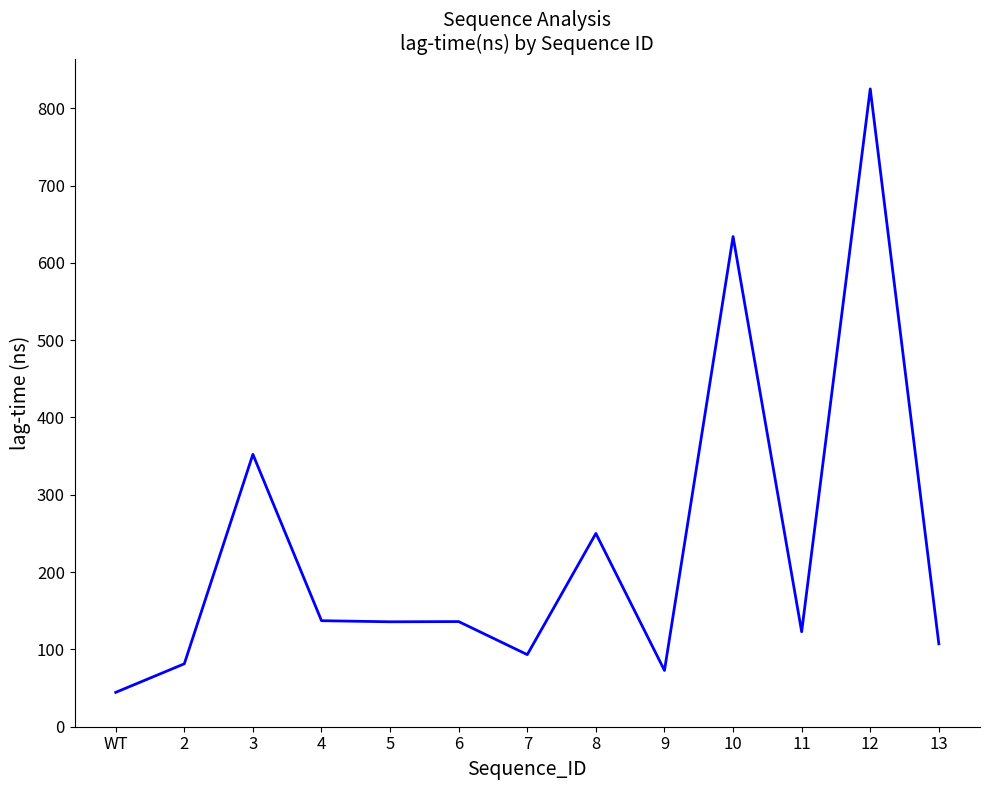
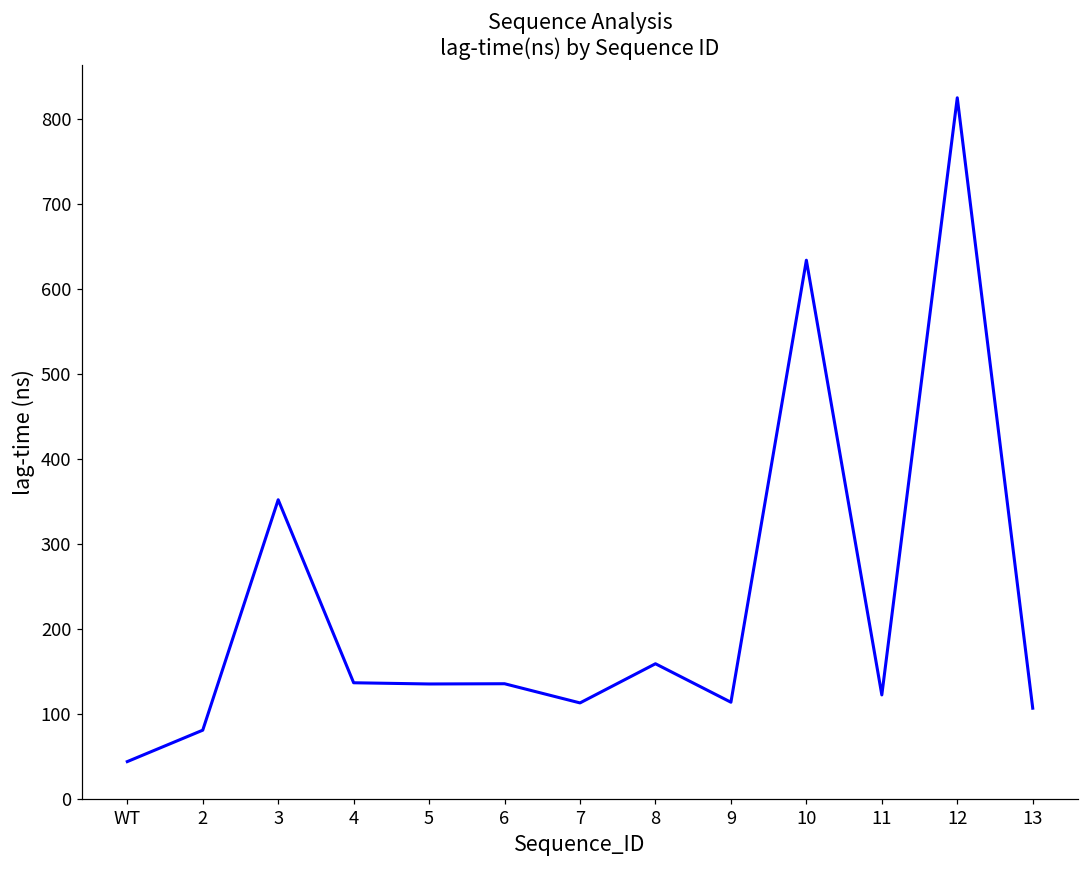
7: 90 -> 110
8: 250 -> 160
9: 70 -> 110
